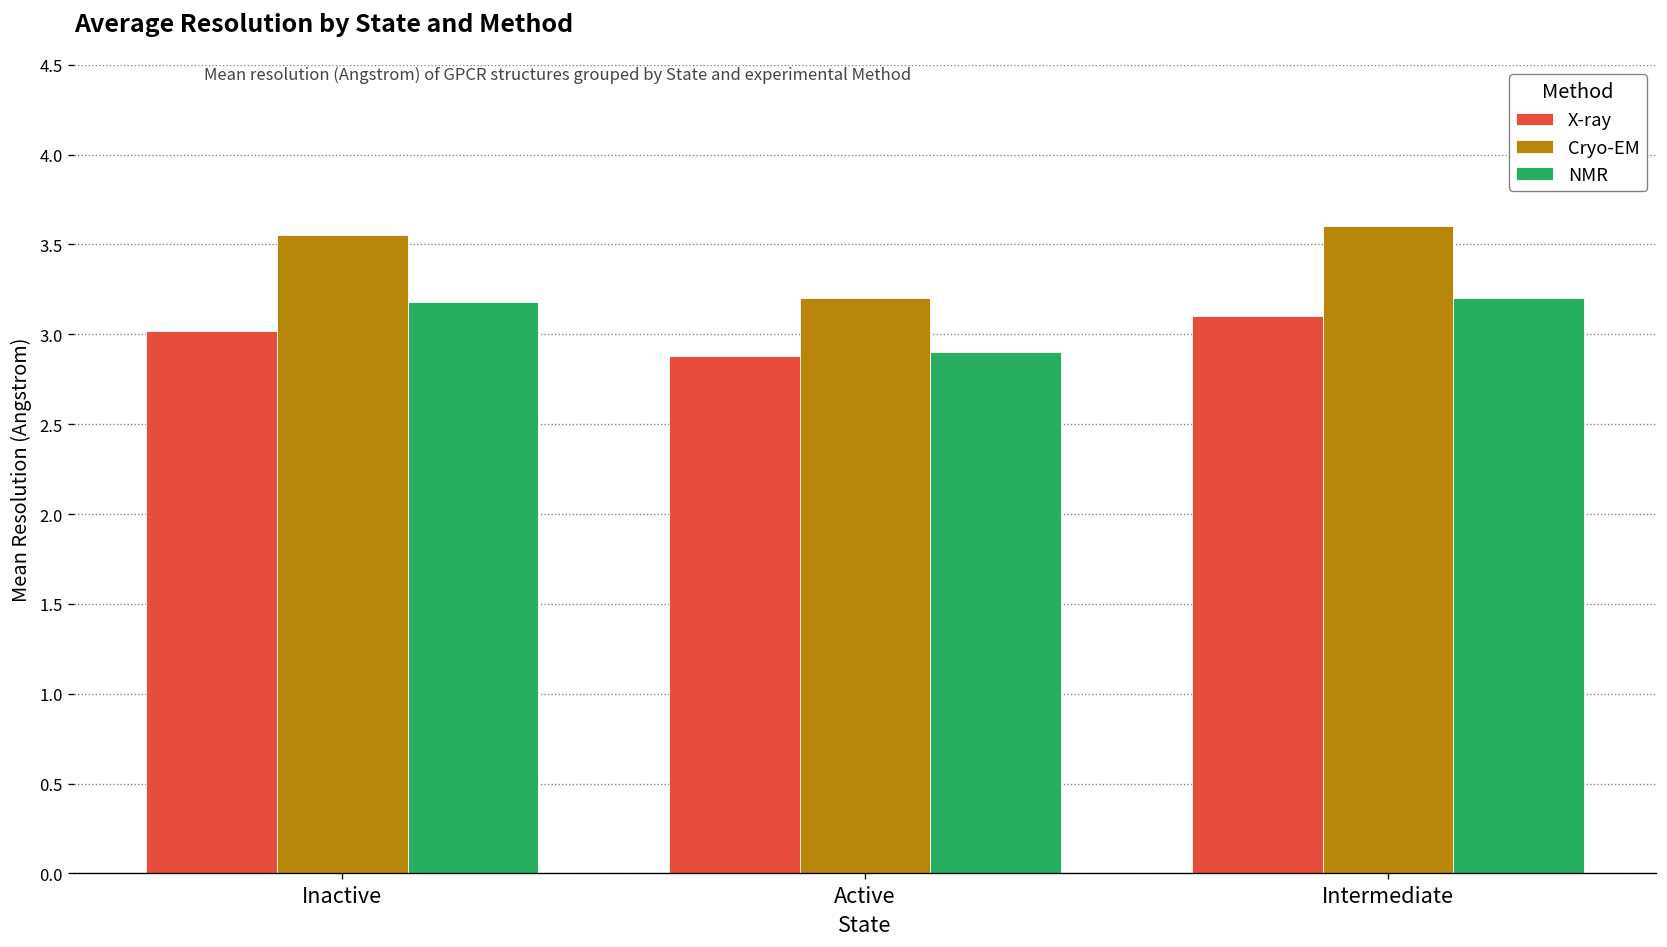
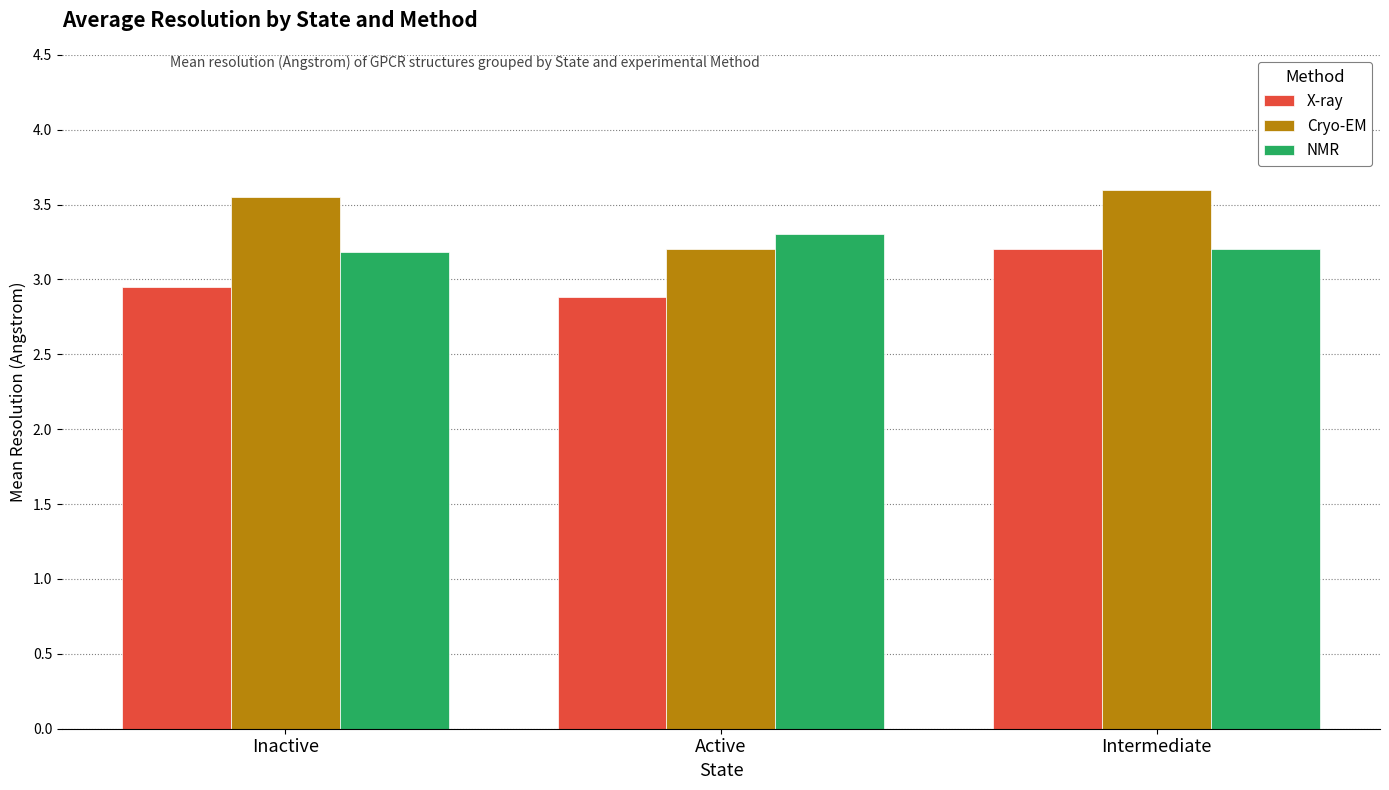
X-ray, Inactive: 3.02 -> 2.95
NMR, Active: 2.9 -> 3.3
X-ray, Intermediate: 3.1 -> 3.2
